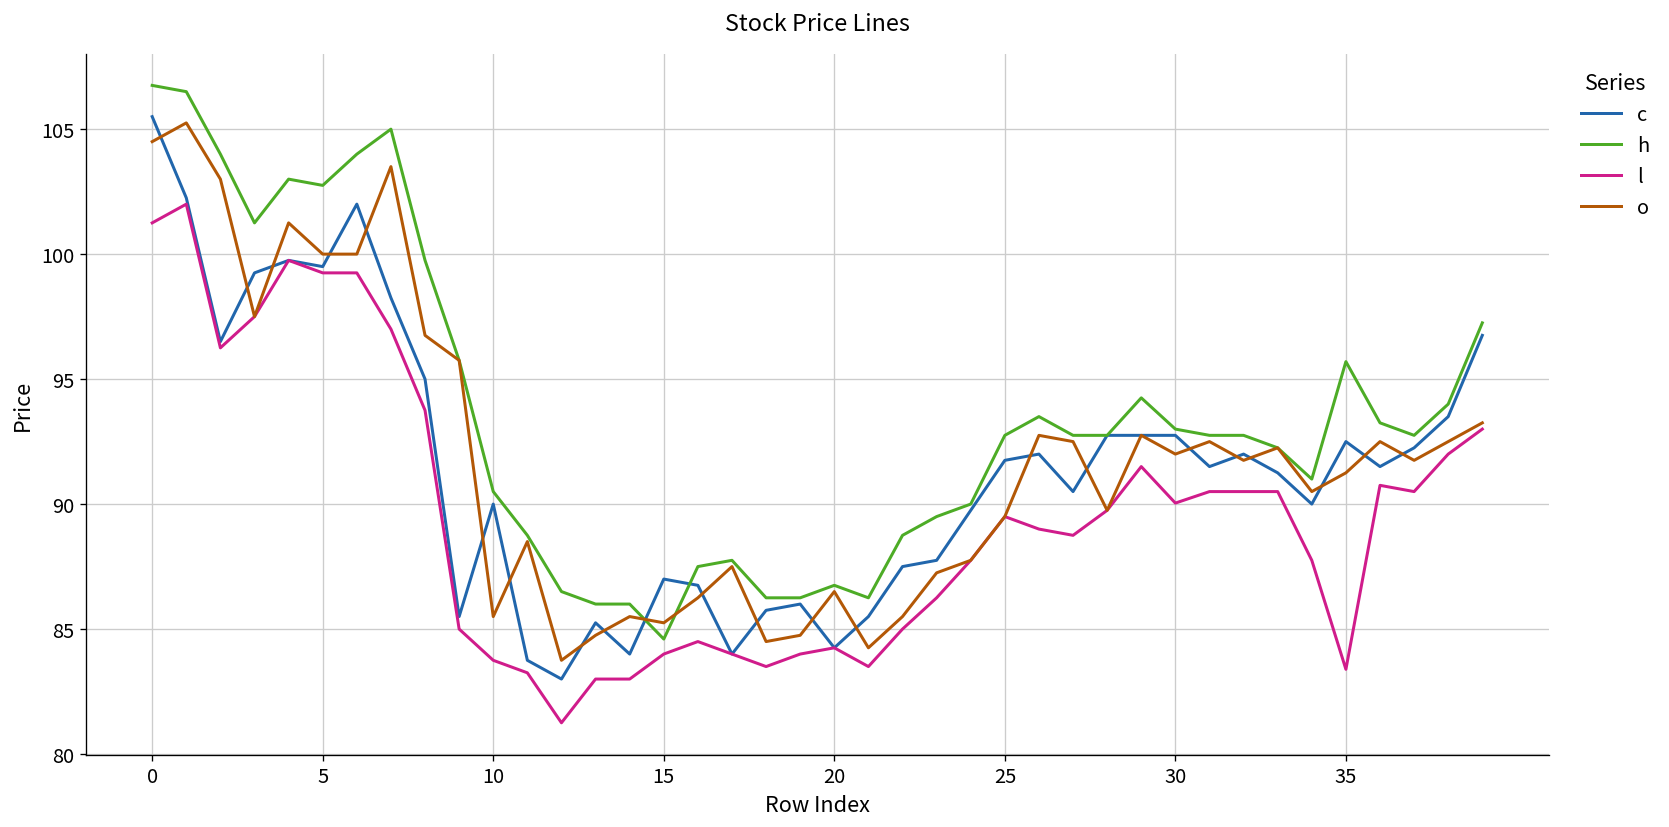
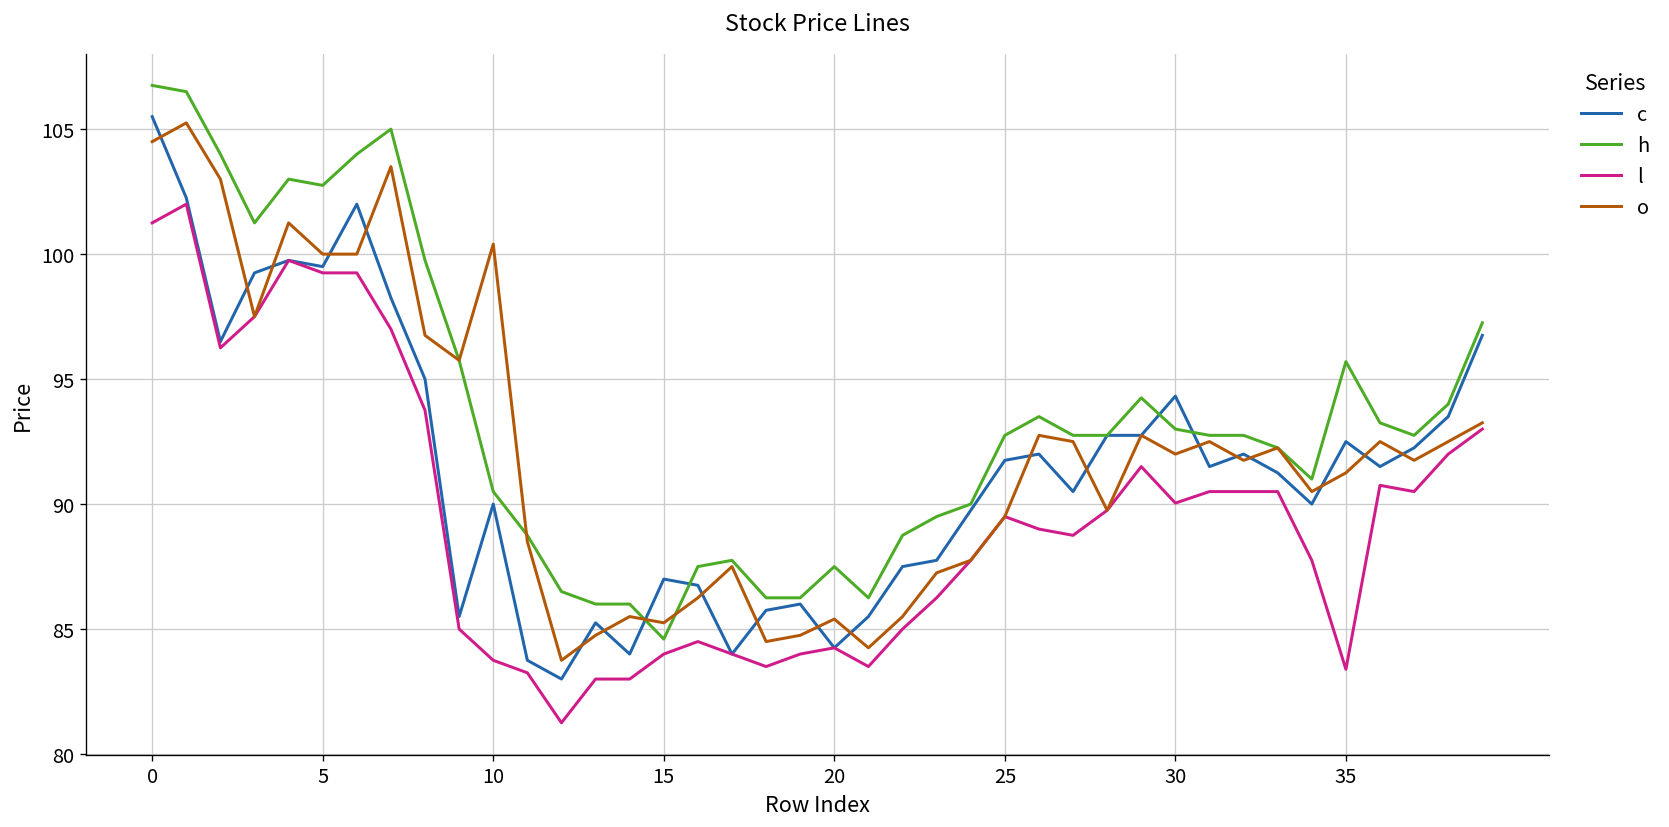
o, 10: 85.5 -> 100.4
h, 20: 86.8 -> 87.5
o, 20: 86.5 -> 85.4
c, 30: 92.8 -> 94.3
